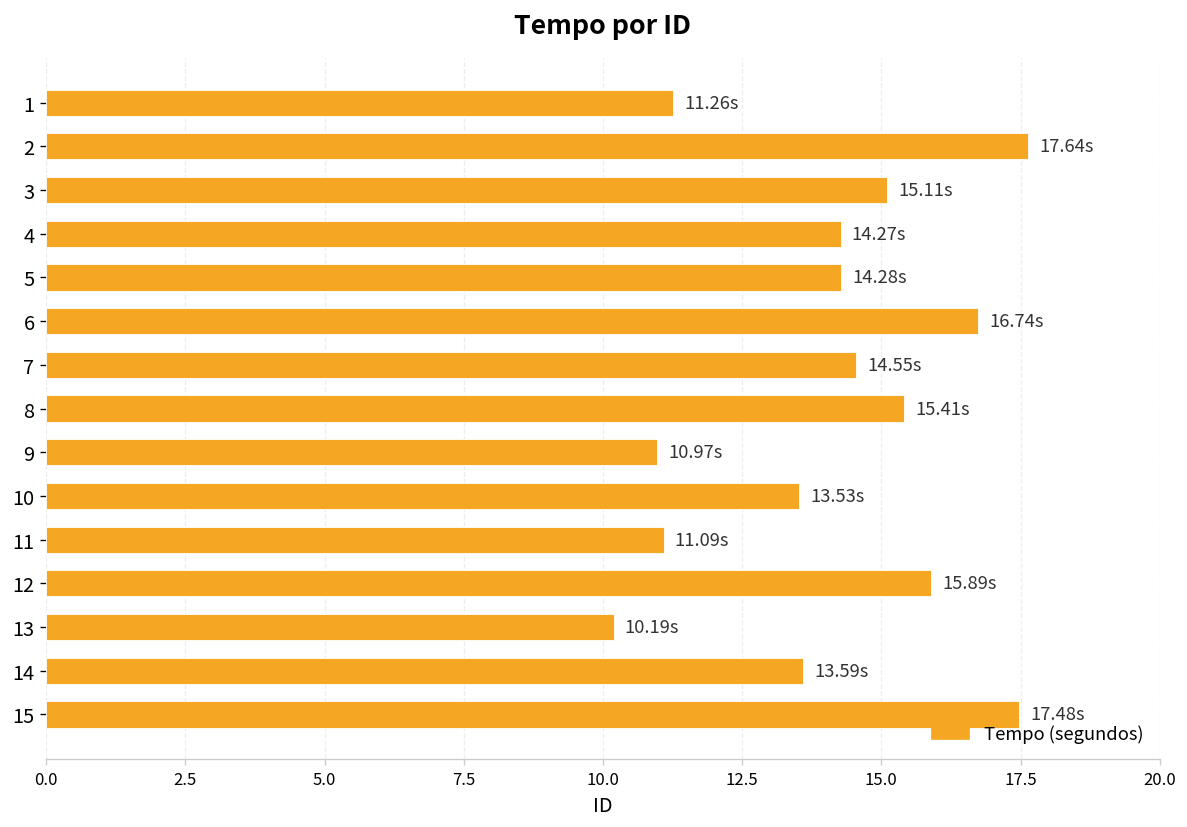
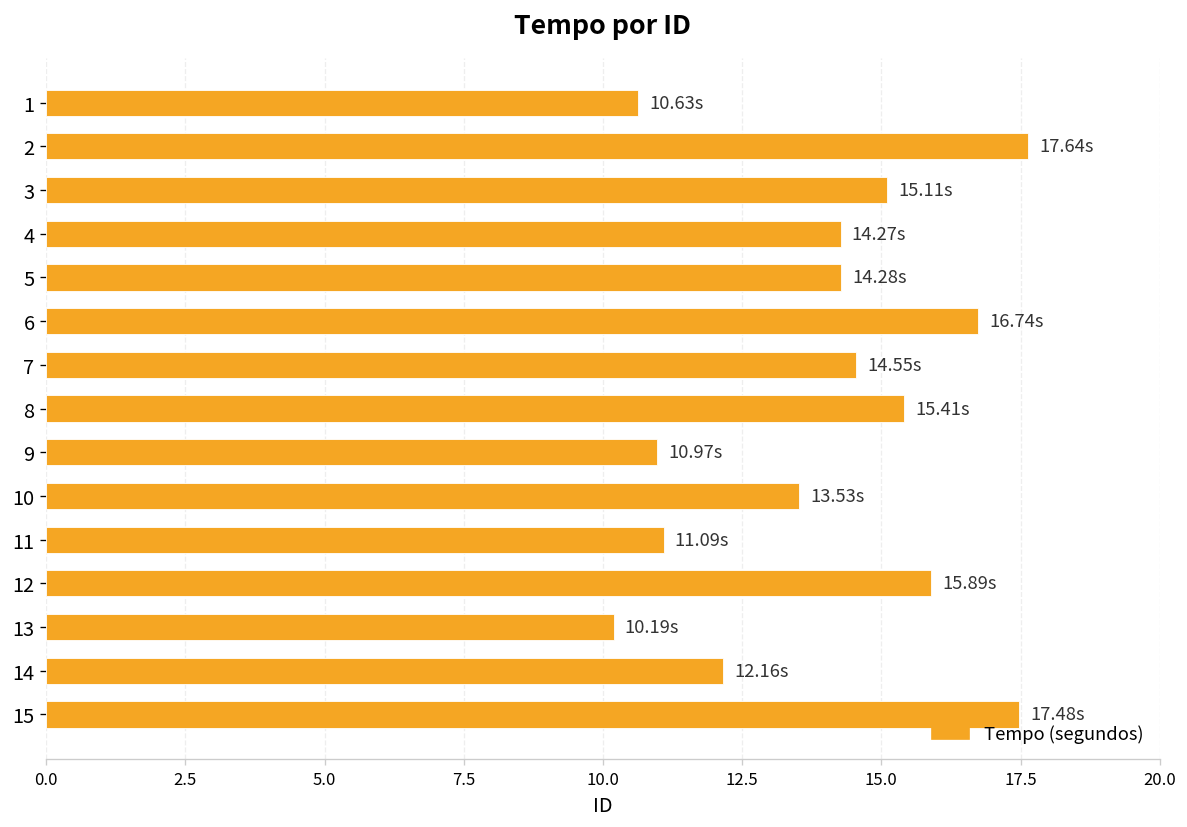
1: 11.26s -> 10.63s
14: 13.59s -> 12.16s
